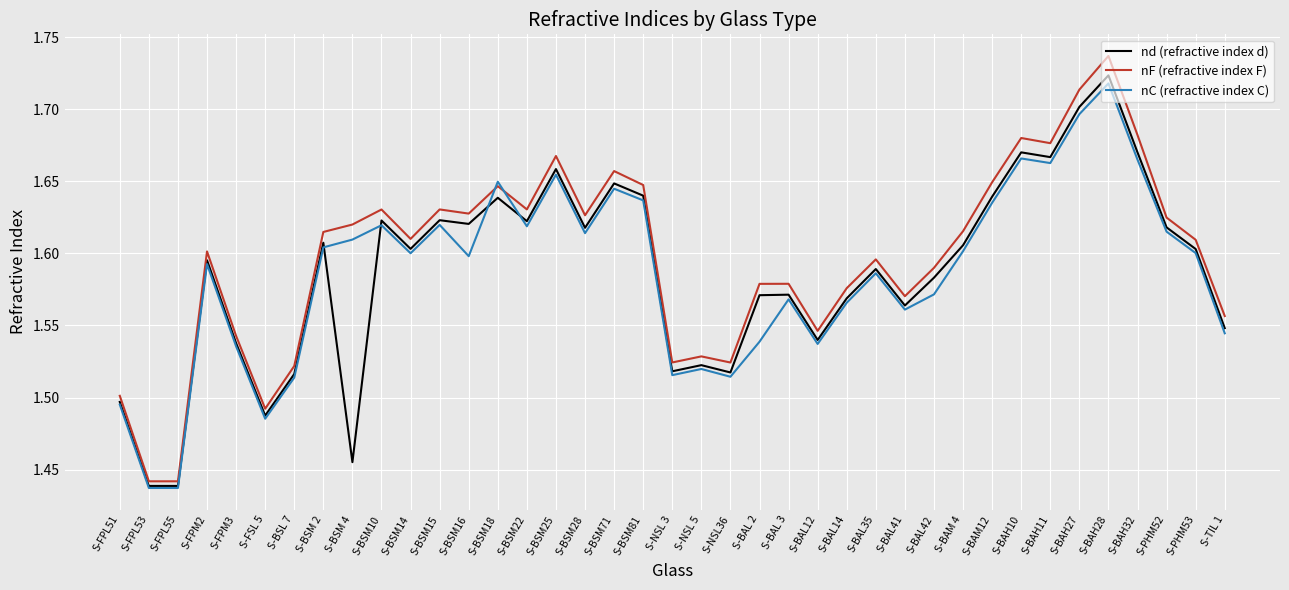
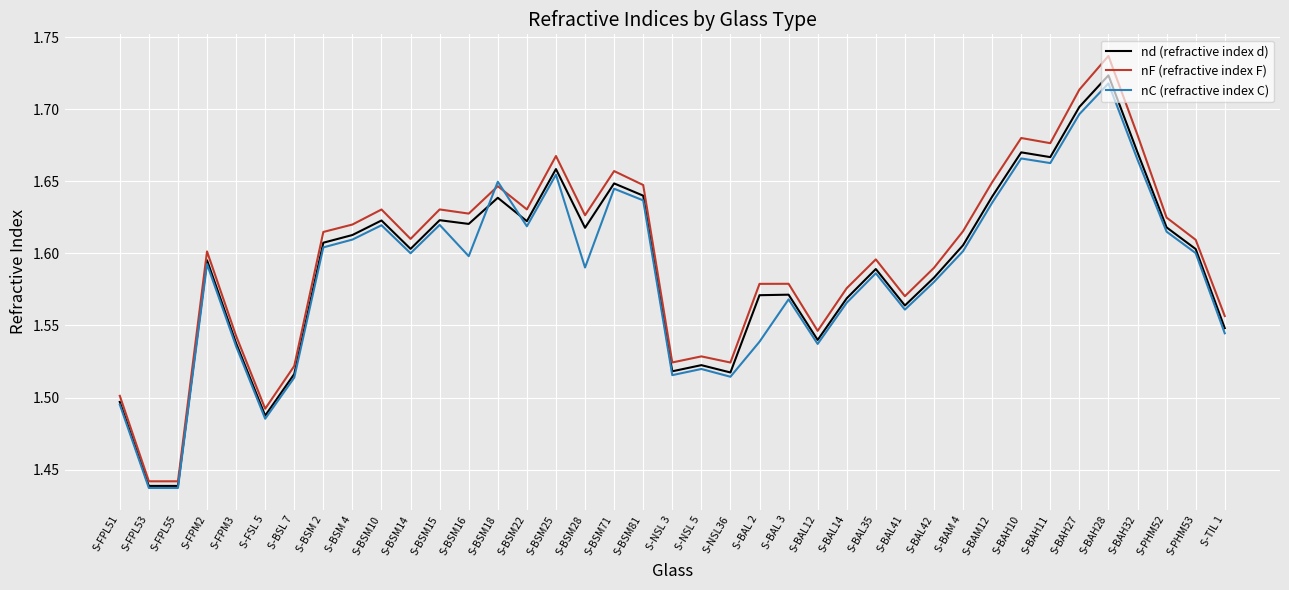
nd (refractive index d), S-BSM 4: 1.455 -> 1.613
nC (refractive index C), S-BSM28: 1.614 -> 1.590
nC (refractive index C), S-BAL42: 1.572 -> 1.580
